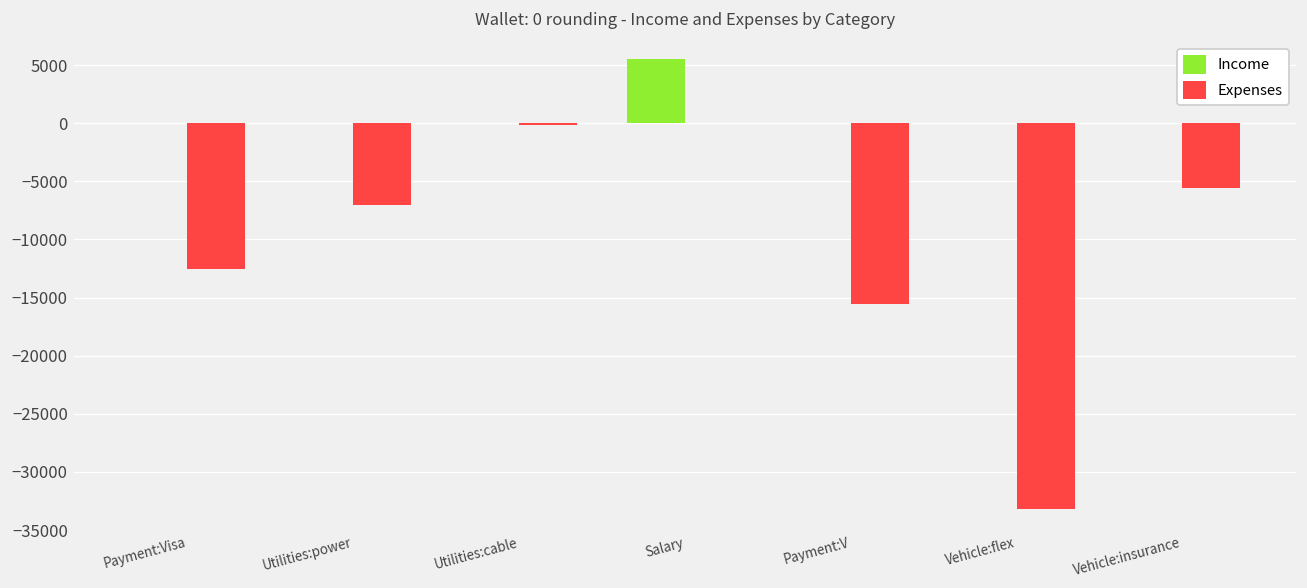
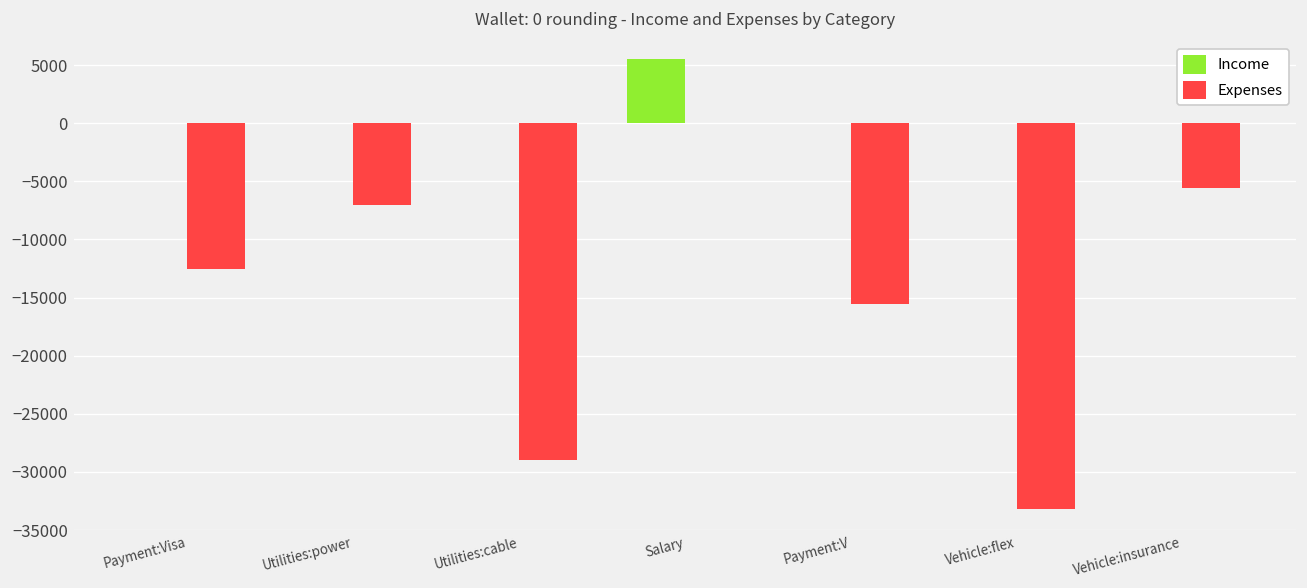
Expenses, Utilities:cable: 0 -> -29000
